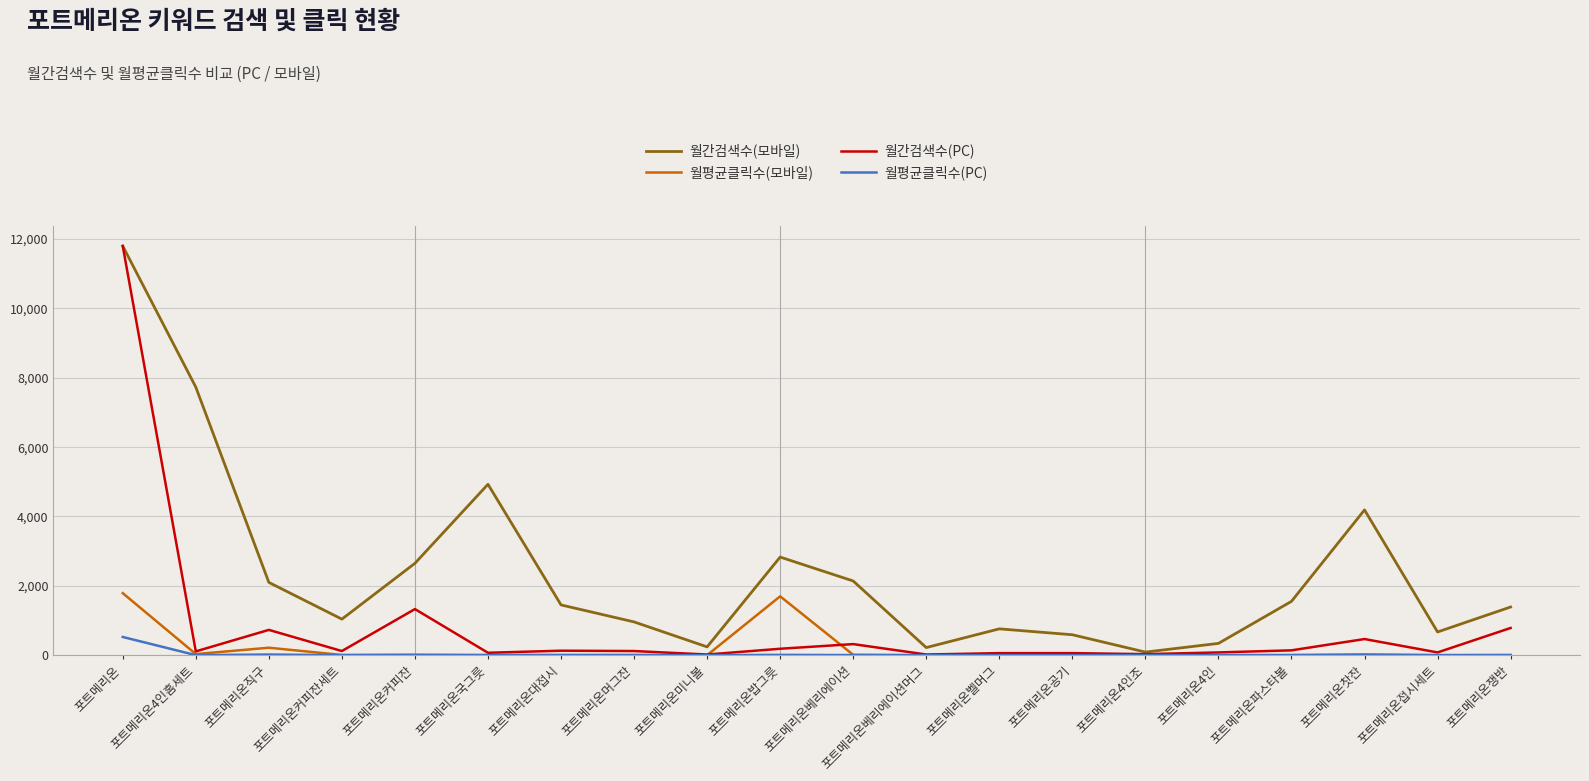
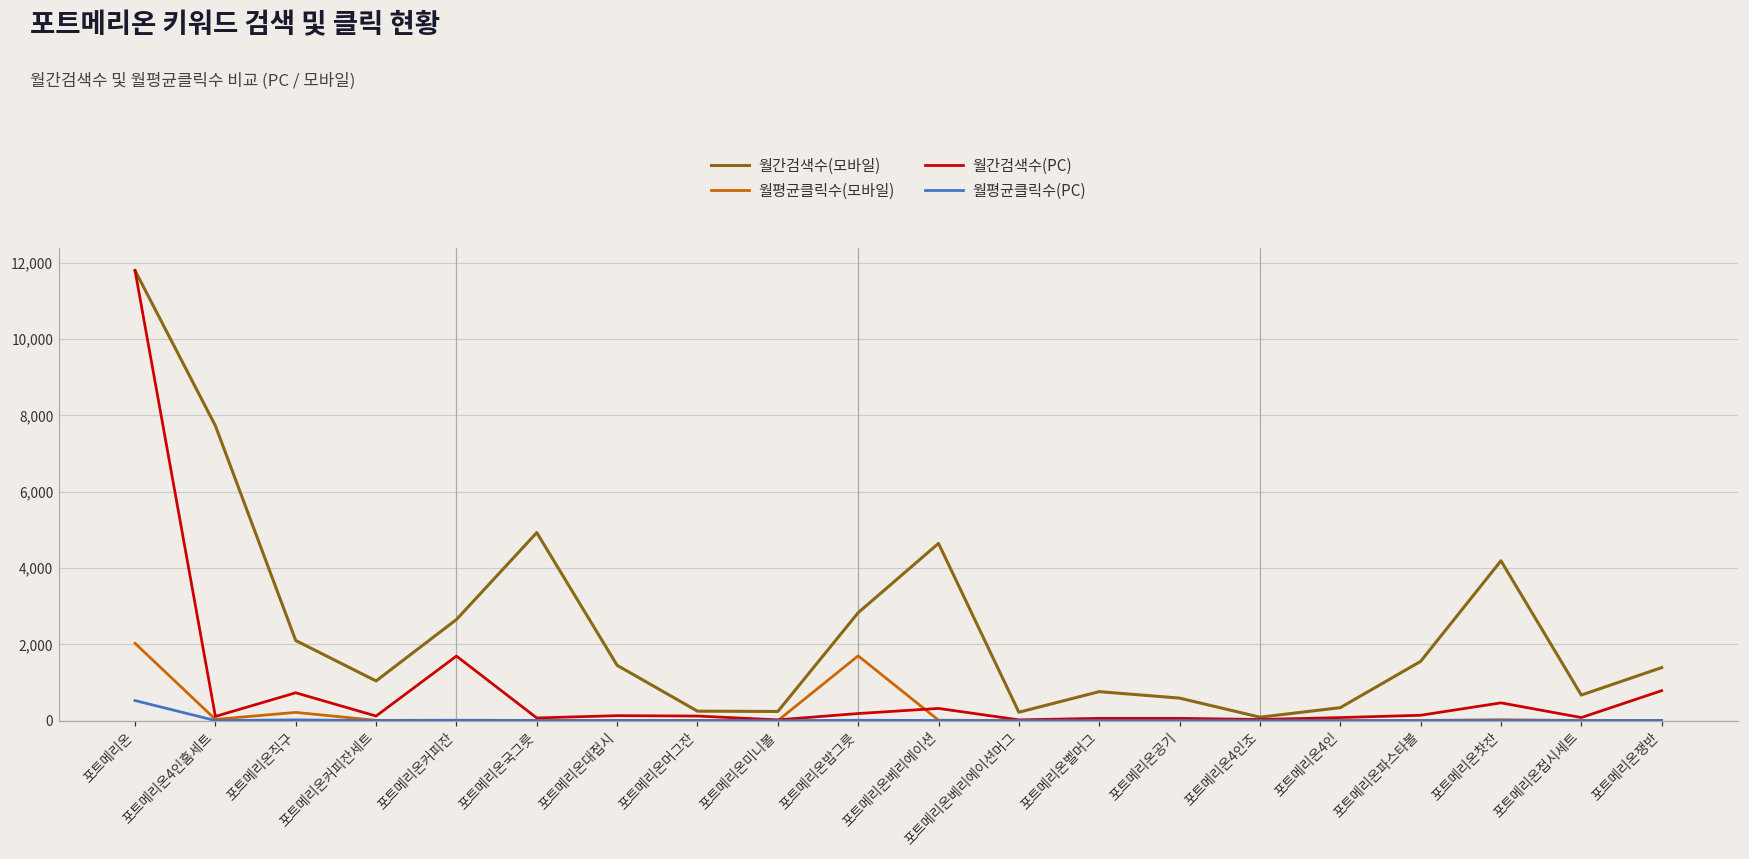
월평균클릭수(모바일), 포트메리온: 1,800 -> 2,000
월간검색수(PC), 포트메리온커피잔: 1,300 -> 1,700
월간검색수(모바일), 포트메리온머그잔: 1,000 -> 200
월간검색수(모바일), 포트메리온베리에이션: 2,100 -> 4,600
